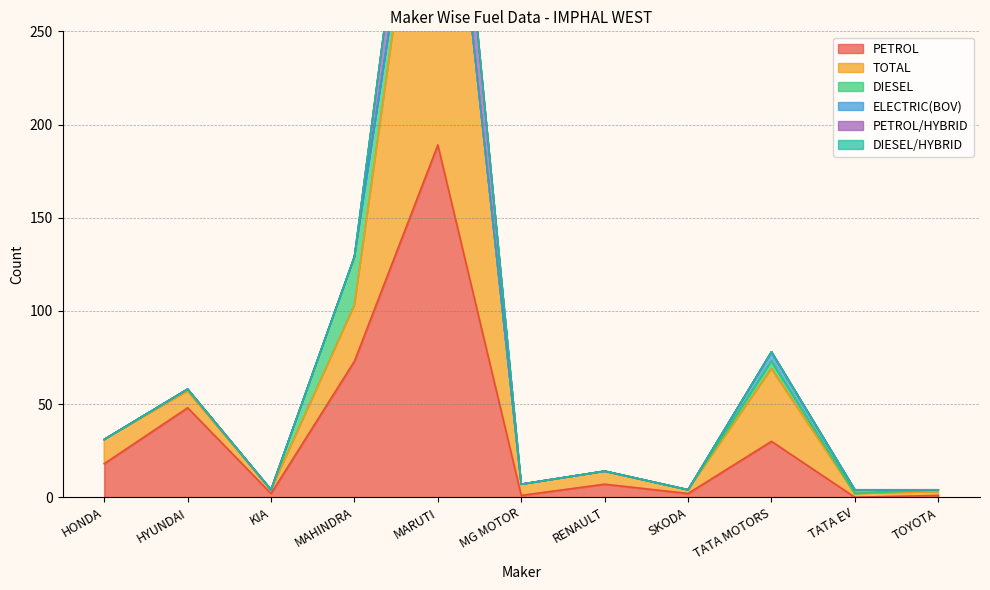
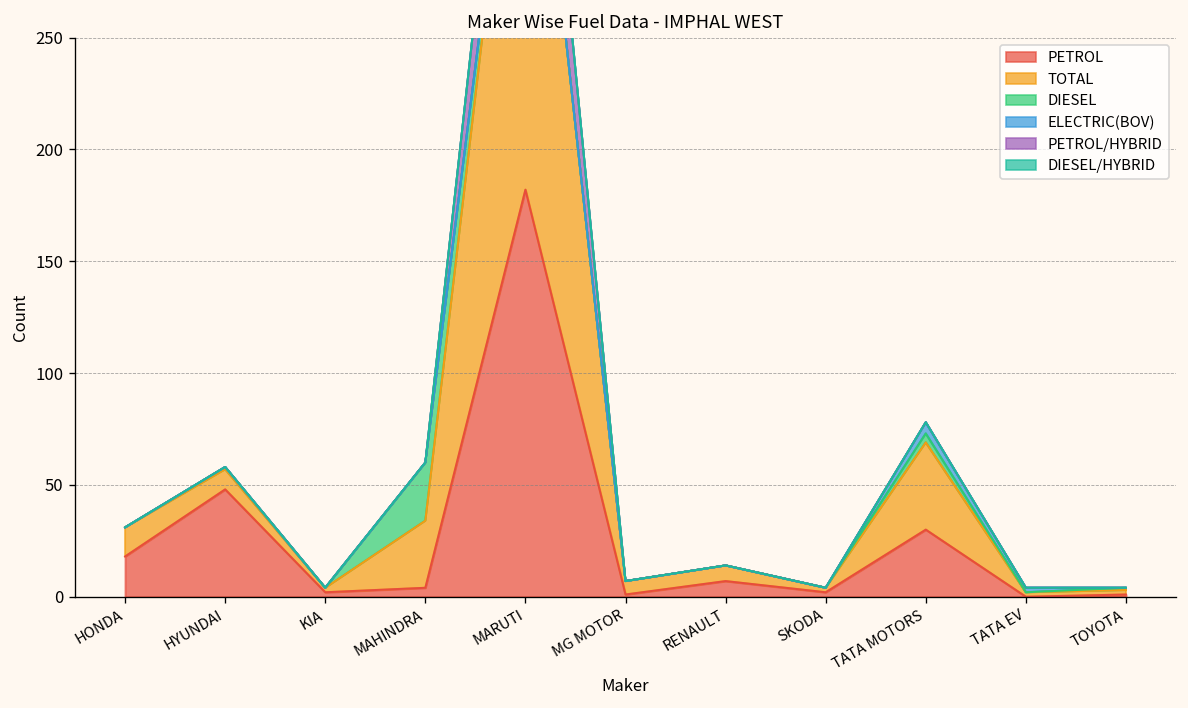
PETROL, MAHINDRA: 73 -> 4
PETROL, MARUTI: 189 -> 182
